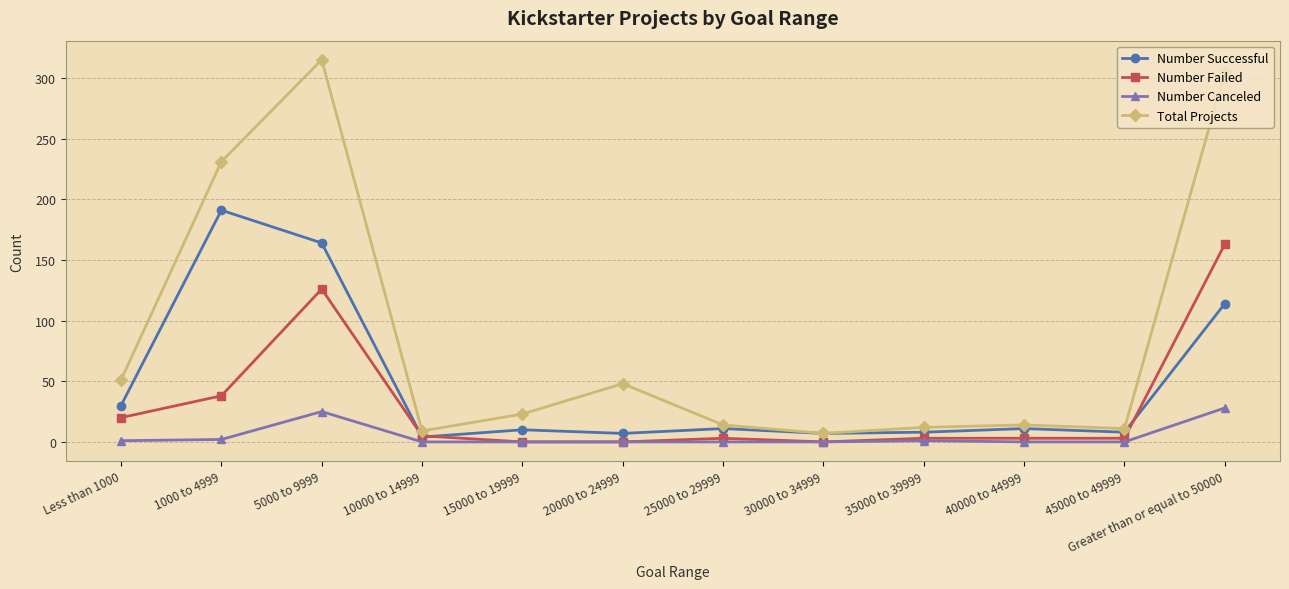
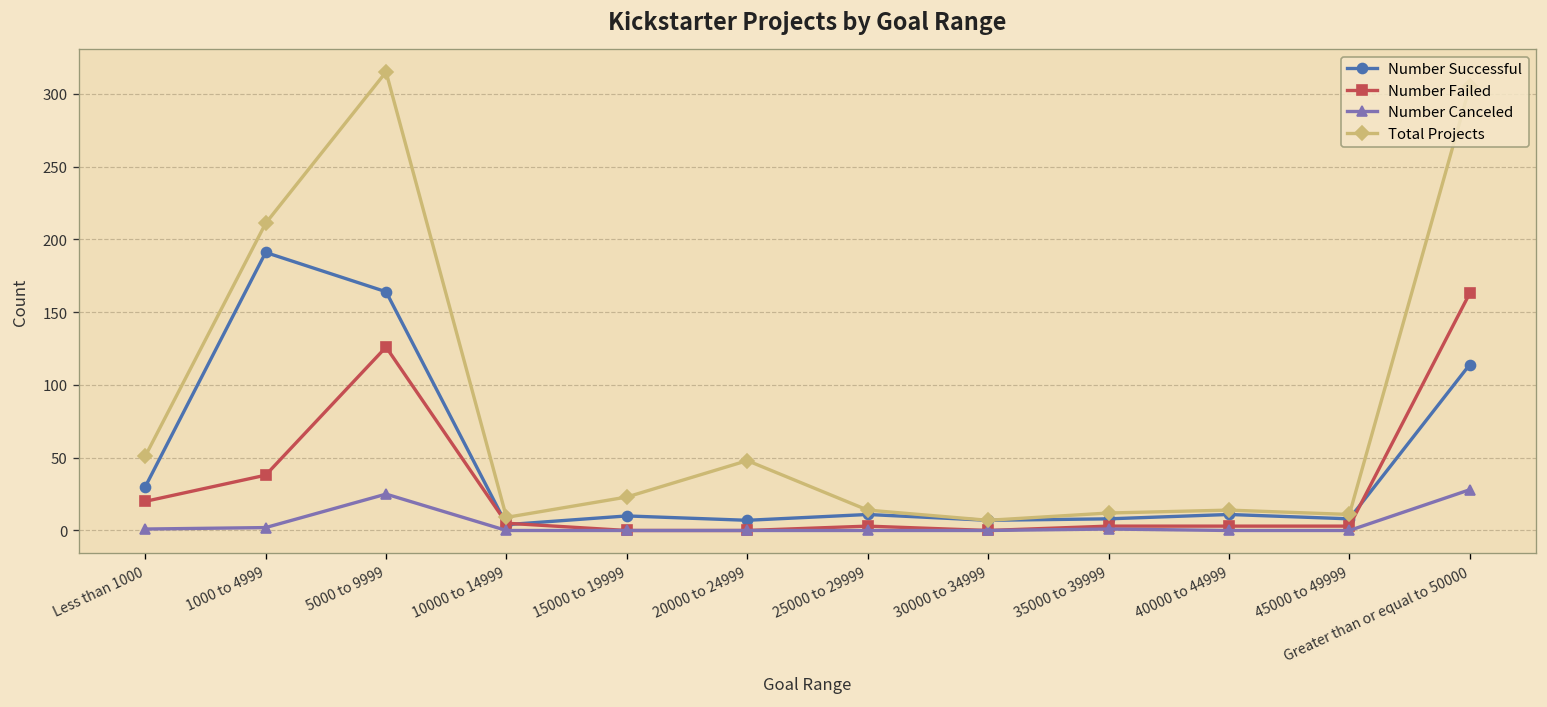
Total Projects, 1000 to 4999: 231 -> 211
